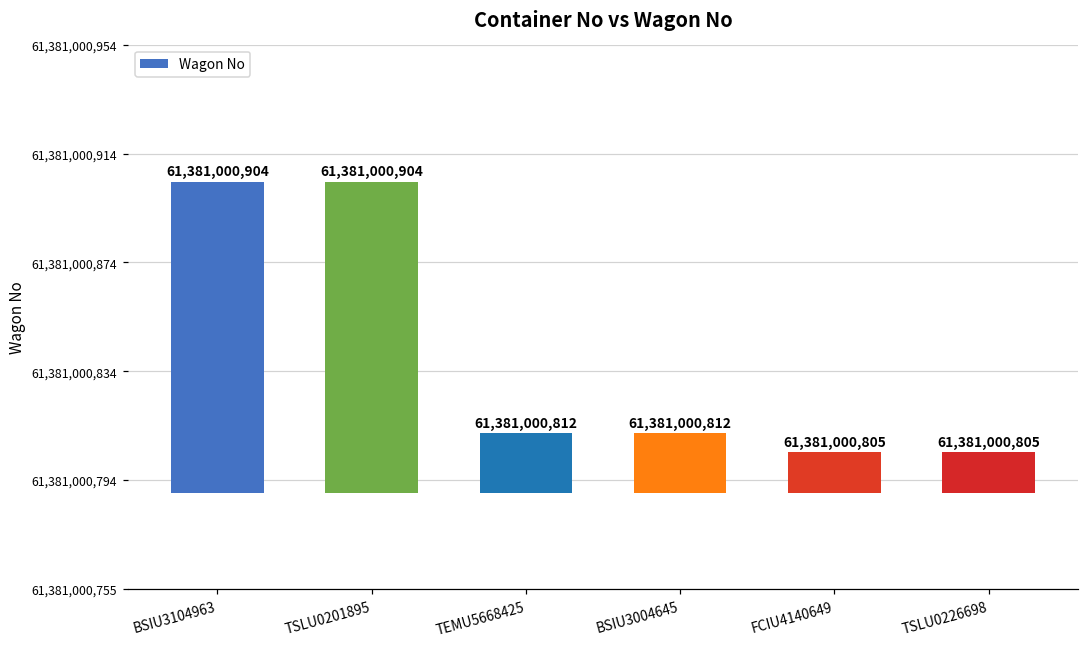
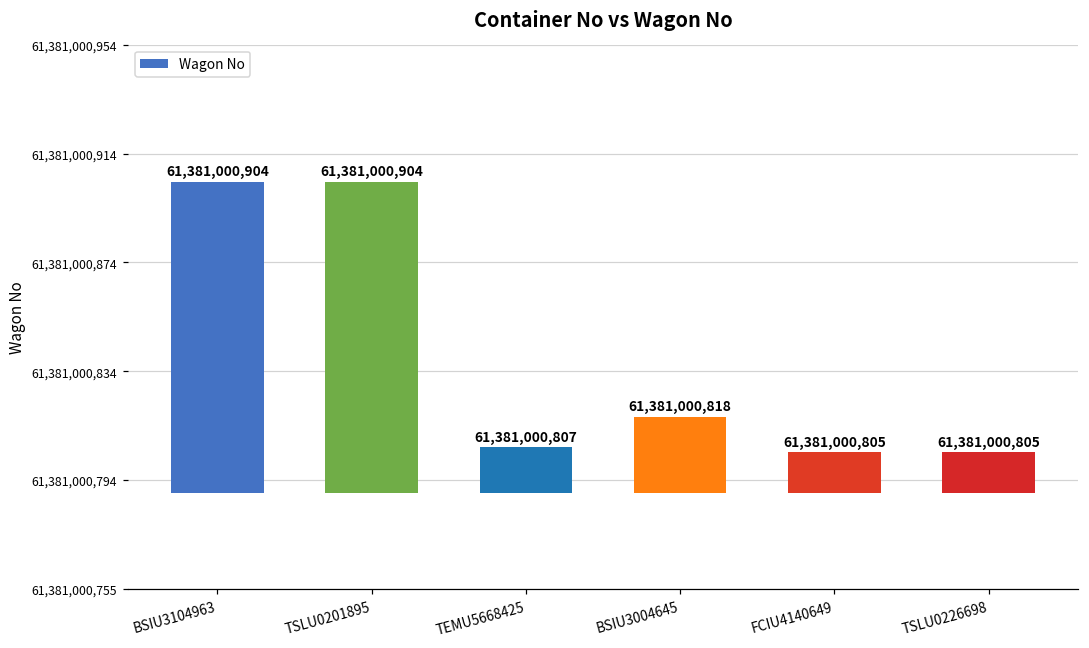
TEMU5668425: 61,381,000,812 -> 61,381,000,807
BSIU3004645: 61,381,000,812 -> 61,381,000,818
